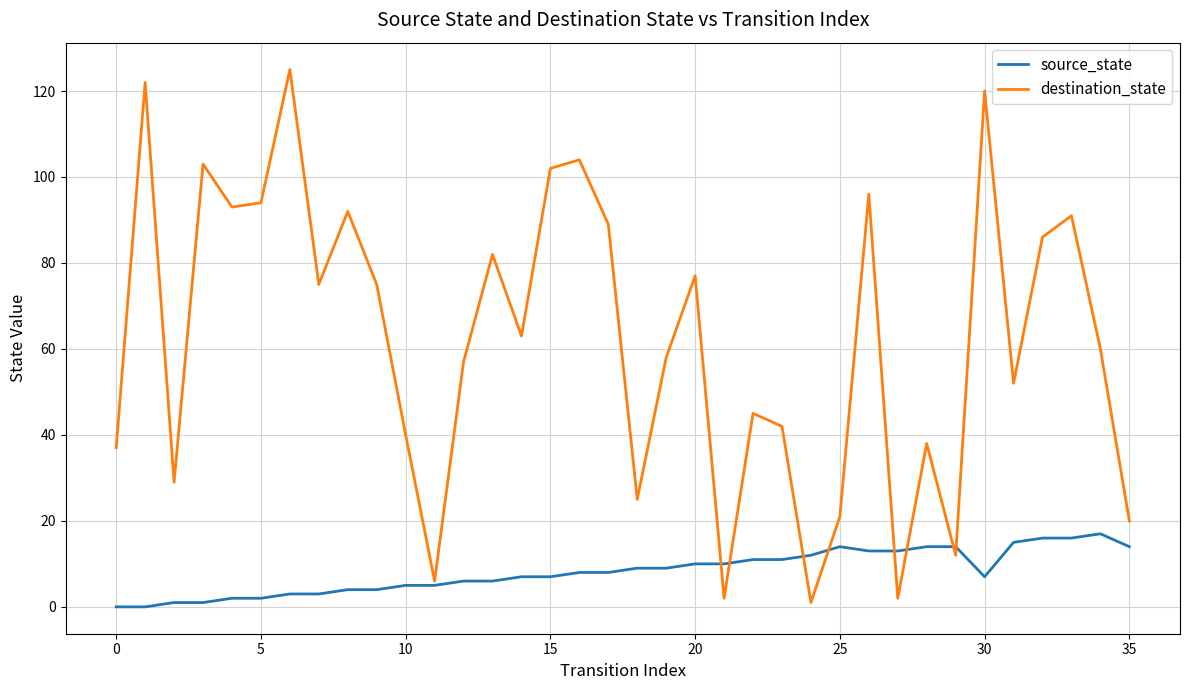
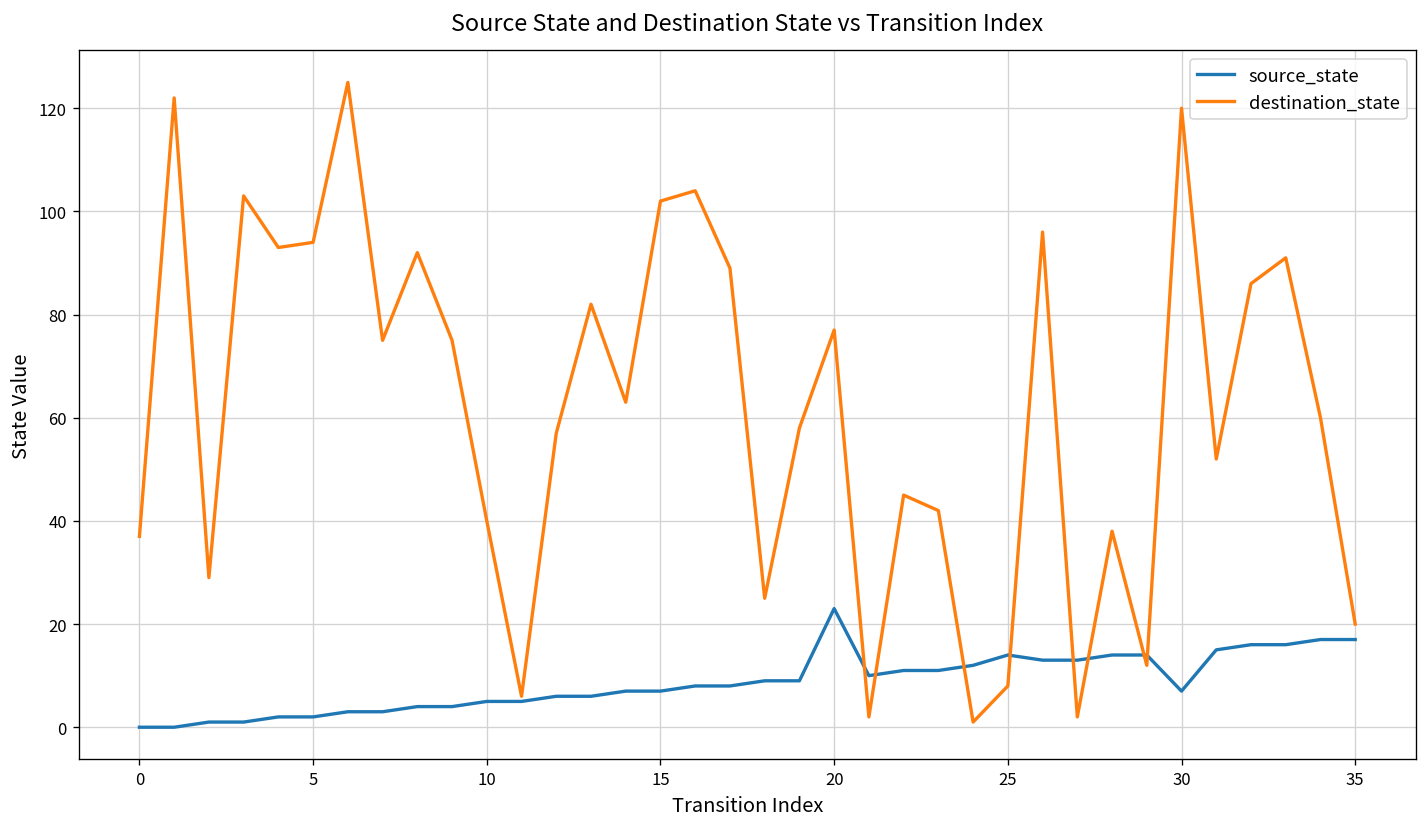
source_state, 20: 10 -> 23
destination_state, 25: 21 -> 8
source_state, 35: 14 -> 17
